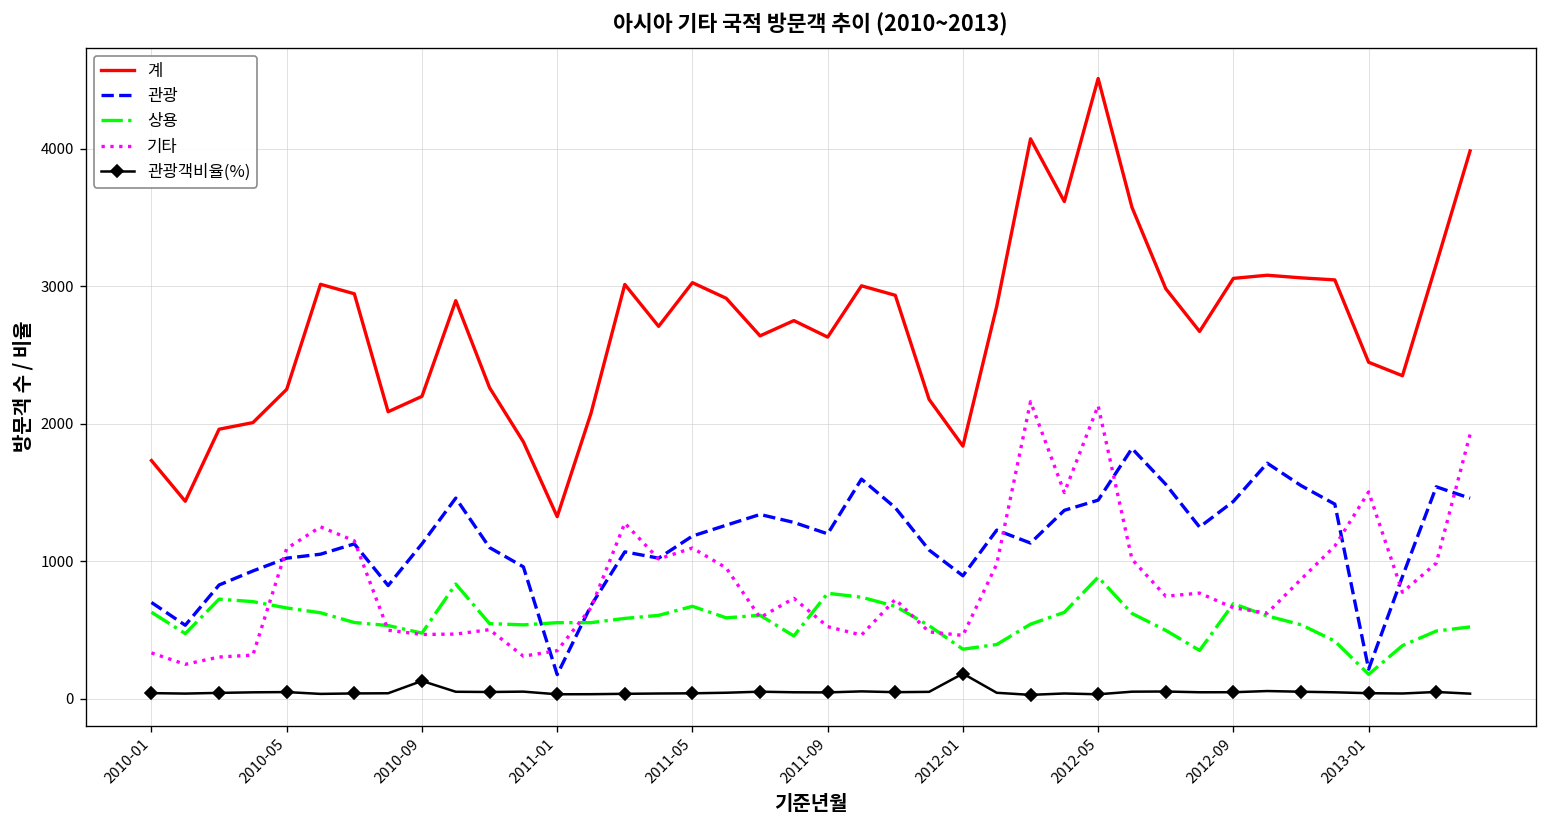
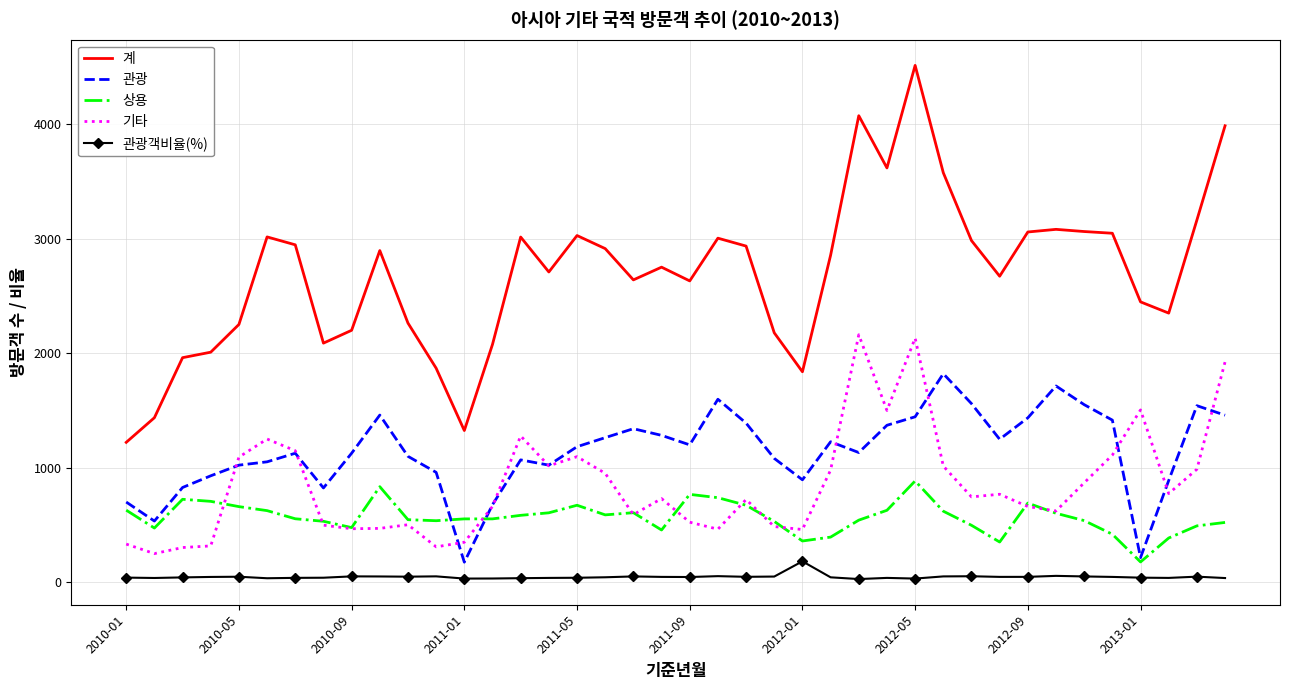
계, 2010-01: 1730 -> 1220
관광객비율(%), 2010-09: 130 -> 50
